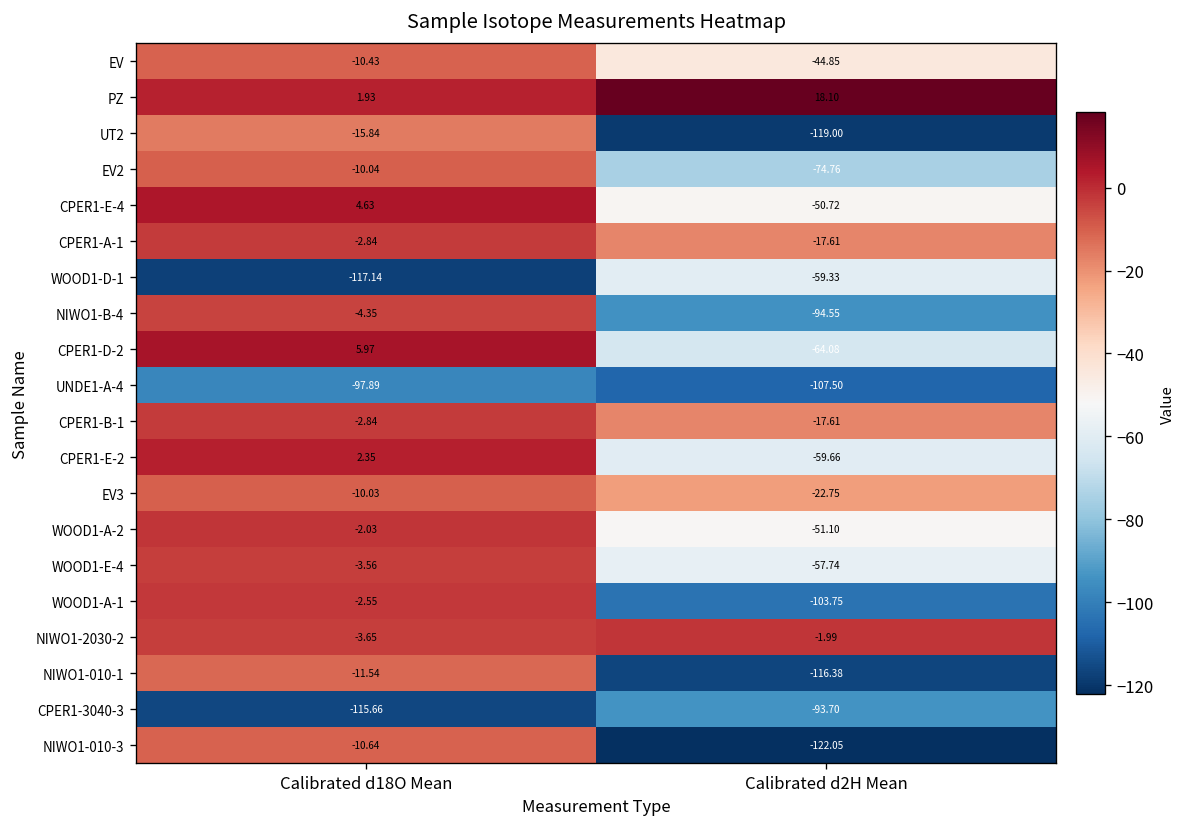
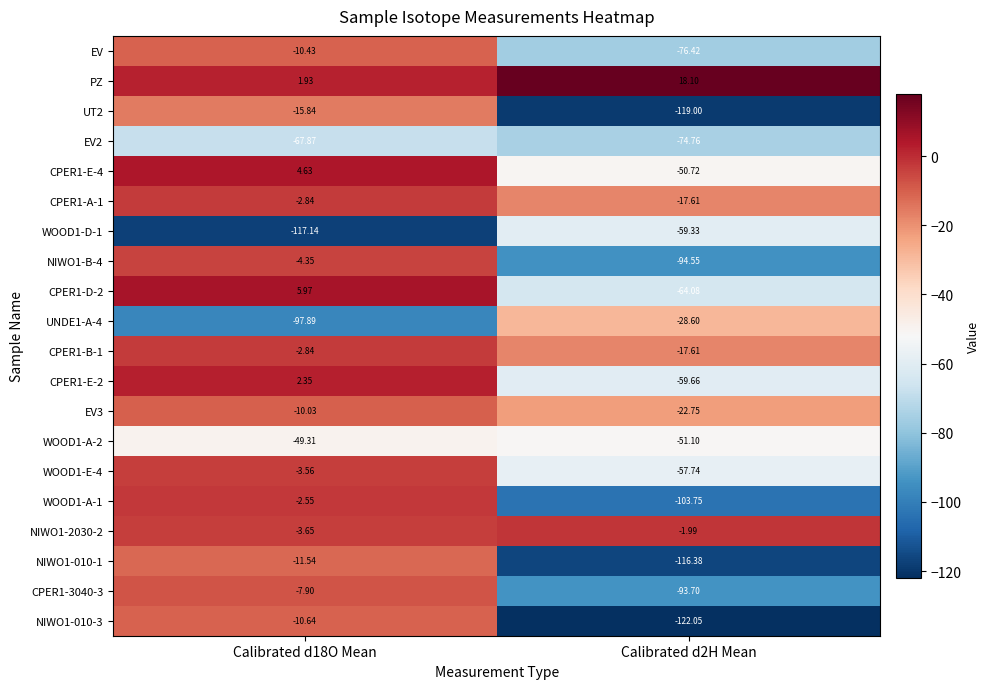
EV, Calibrated d2H Mean: -44.85 -> -76.42
EV2, Calibrated d18O Mean: -10.04 -> -67.87
UNDE1-A-4, Calibrated d2H Mean: -107.50 -> -28.60
WOOD1-A-2, Calibrated d18O Mean: -2.03 -> -49.31
CPER1-3040-3, Calibrated d18O Mean: -115.66 -> -7.90
